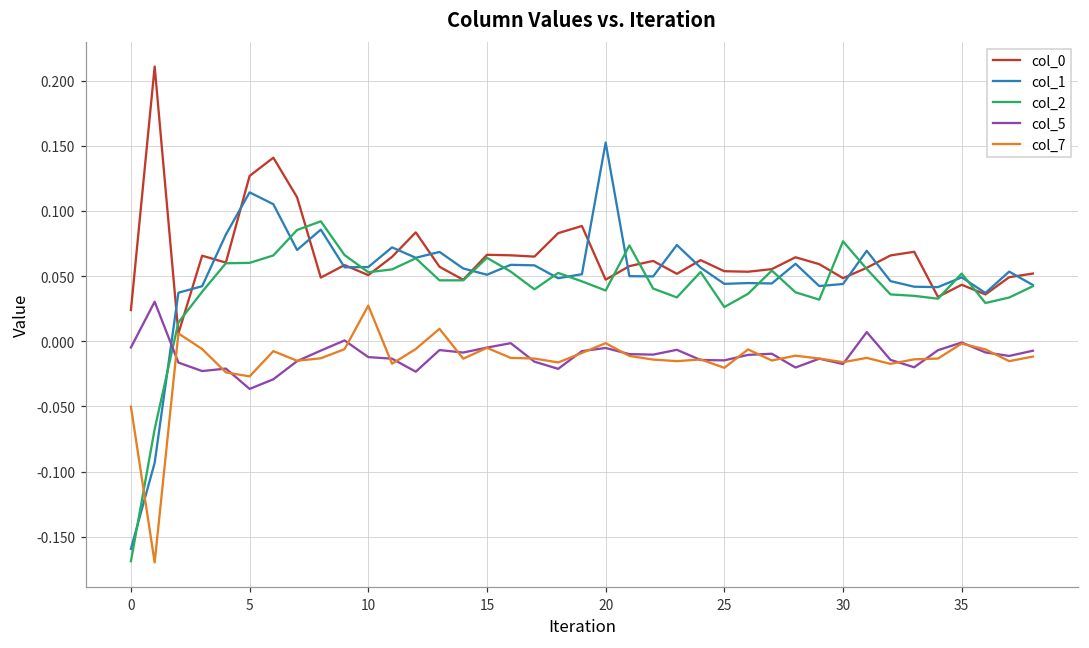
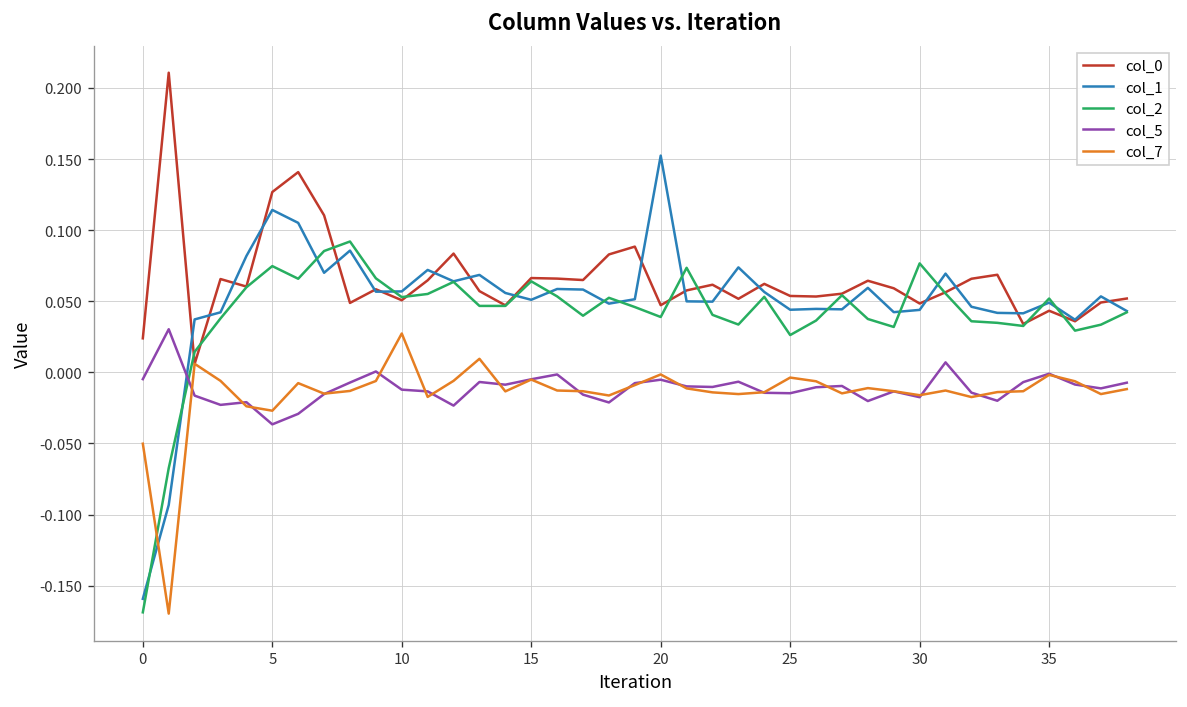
col_2, 5: 0.060 -> 0.075
col_7, 25: -0.020 -> -0.004
